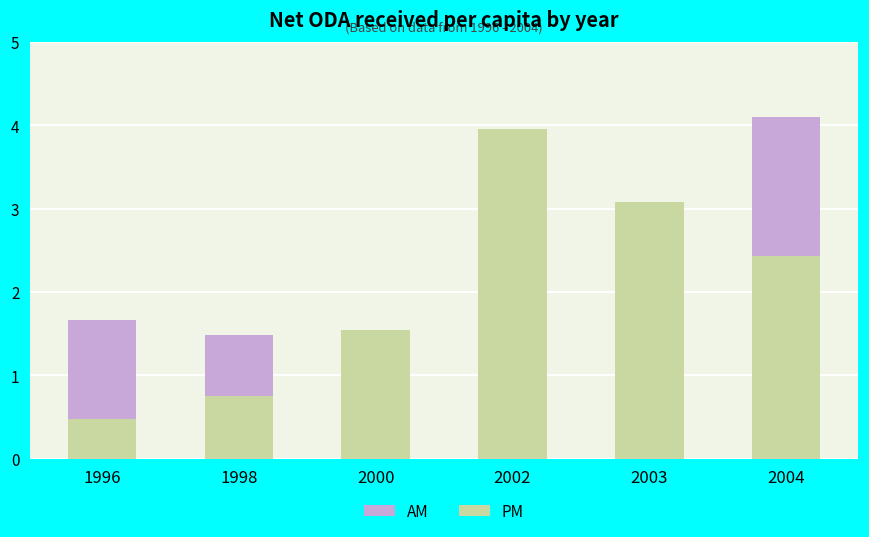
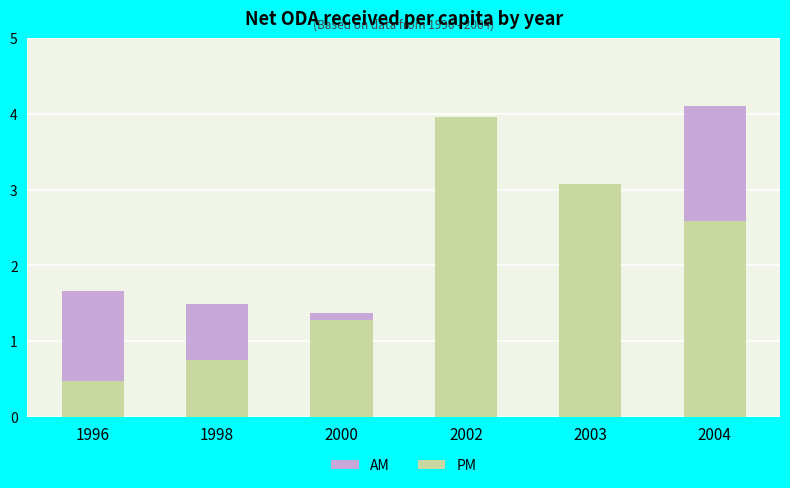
PM, 2000: 1.5 -> 1.3
PM, 2004: 2.4 -> 2.6
